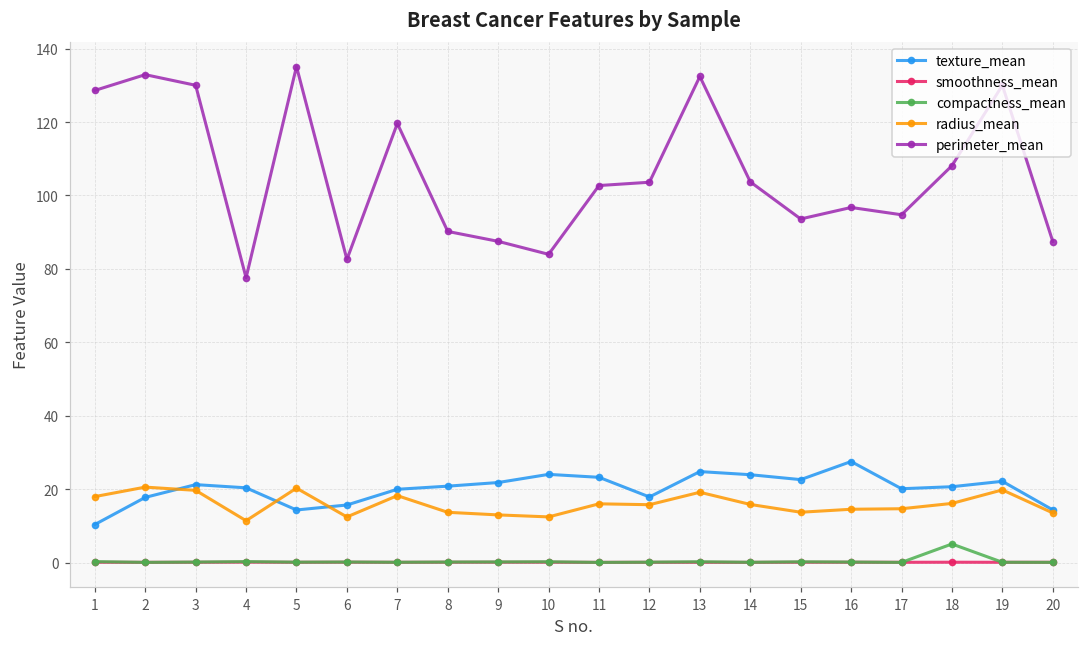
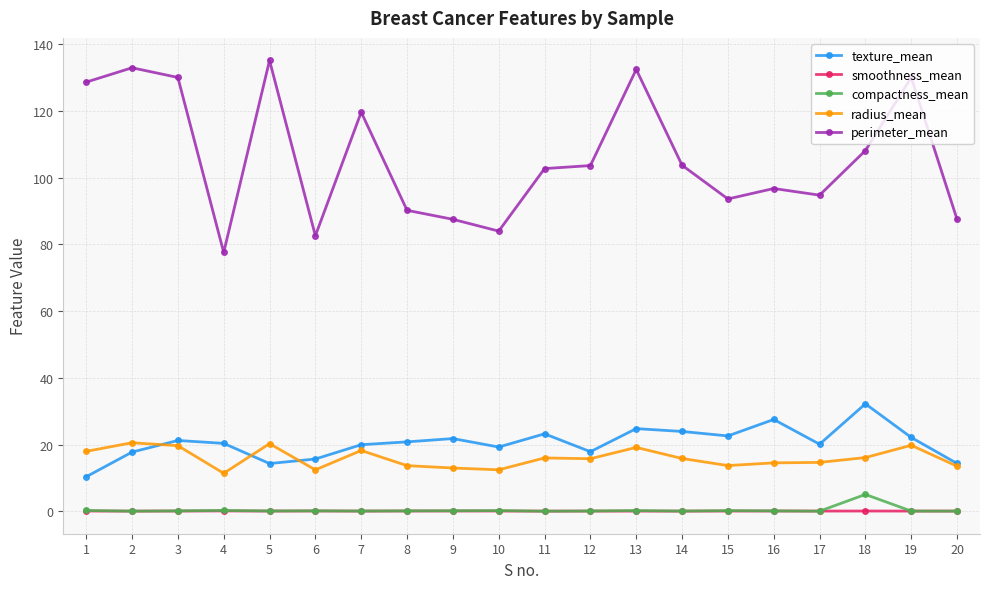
texture_mean, 10: 24 -> 19
texture_mean, 18: 21 -> 32
